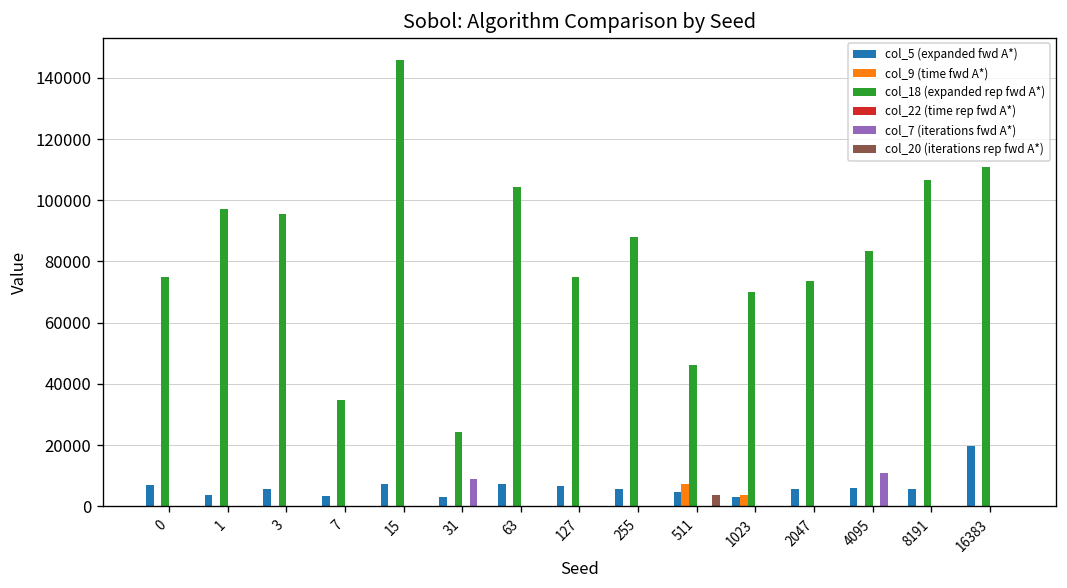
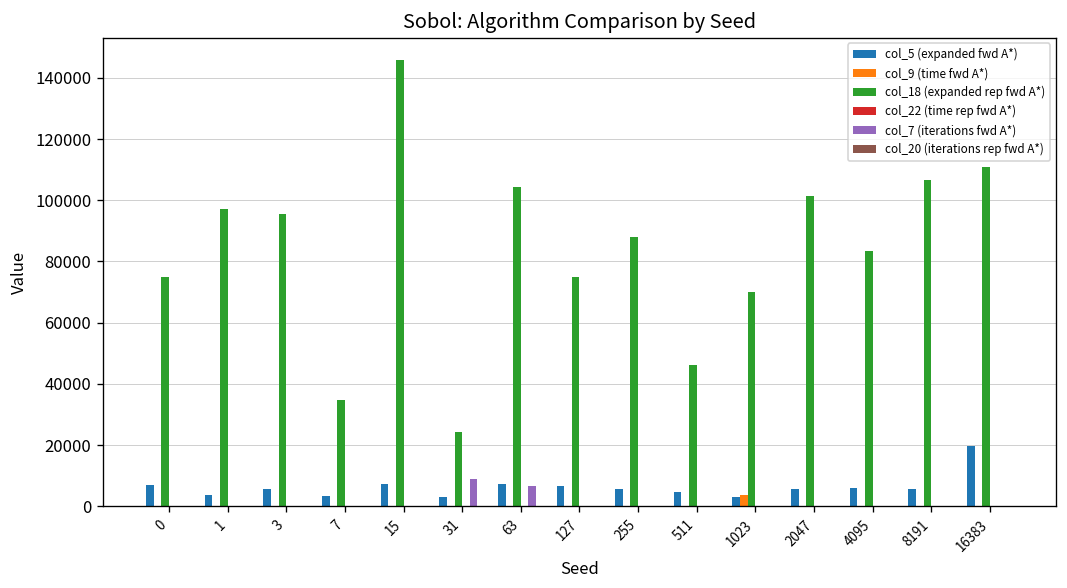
col_7 (iterations fwd A*), 63: 0 -> 7000
col_9 (time fwd A*), 511: 7000 -> 0
col_20 (iterations rep fwd A*), 511: 4000 -> 0
col_18 (expanded rep fwd A*), 2047: 74000 -> 101000
col_7 (iterations fwd A*), 4095: 11000 -> 0
